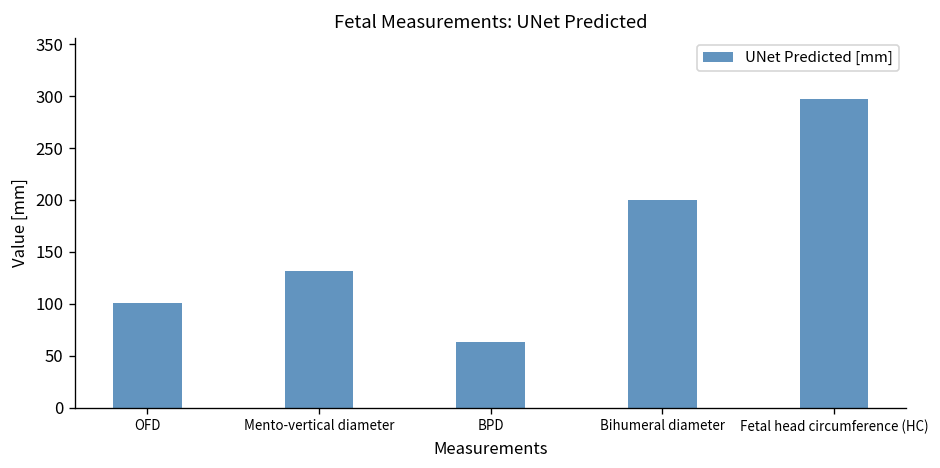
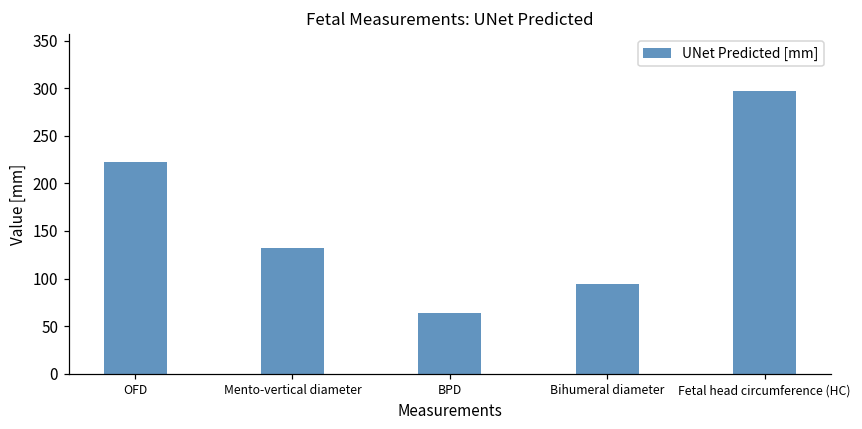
OFD: 100 -> 220
Bihumeral diameter: 200 -> 90
